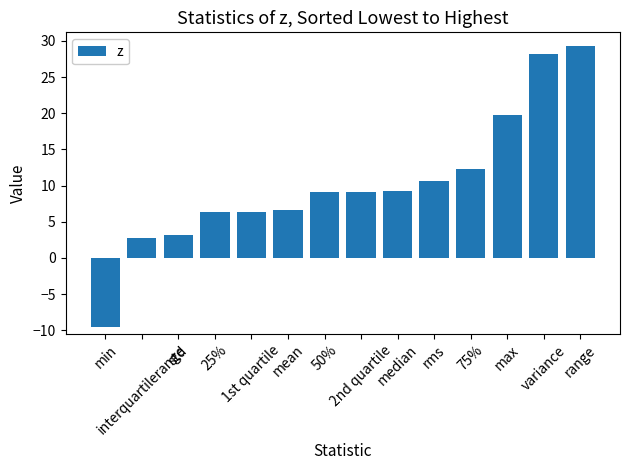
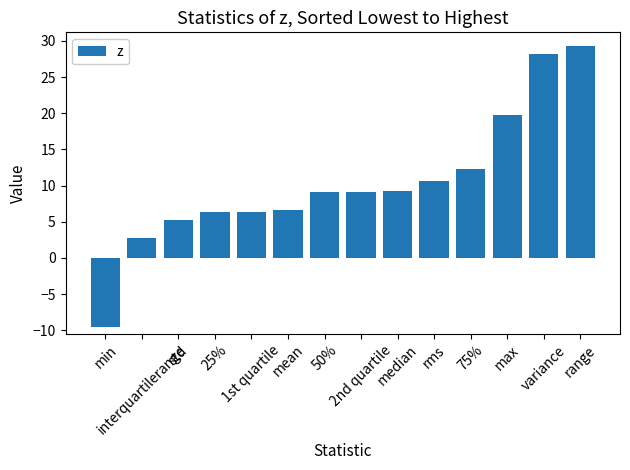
std: 3 -> 5
